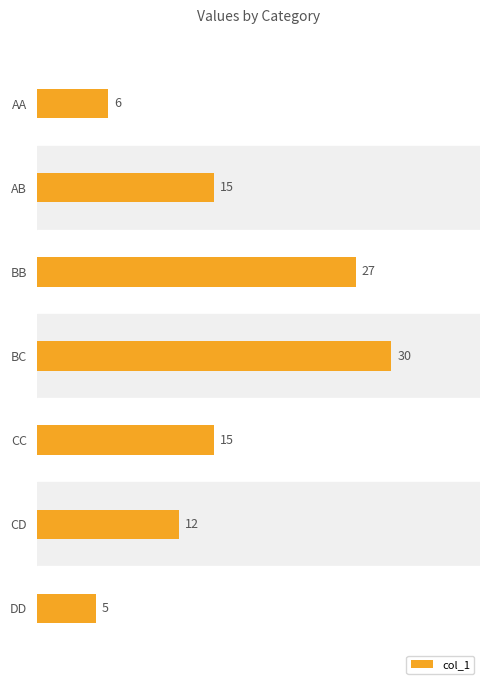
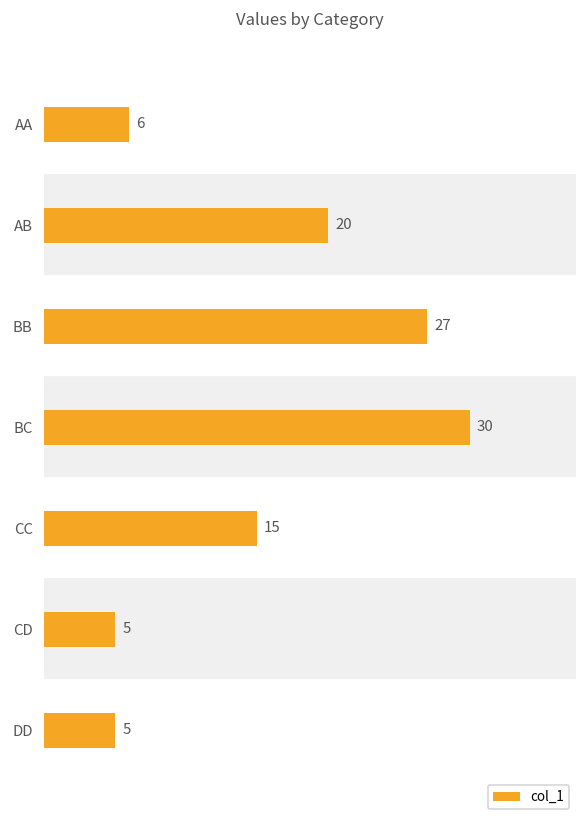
AB: 15 -> 20
CD: 12 -> 5
